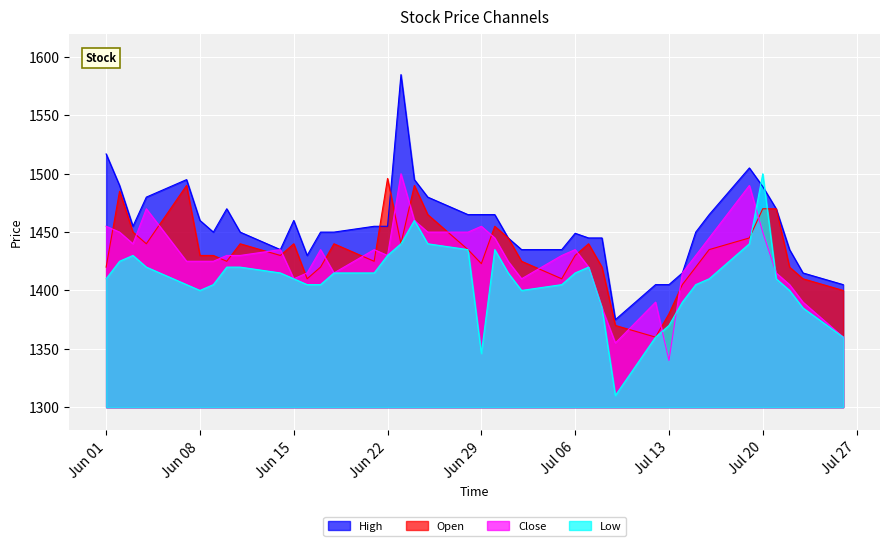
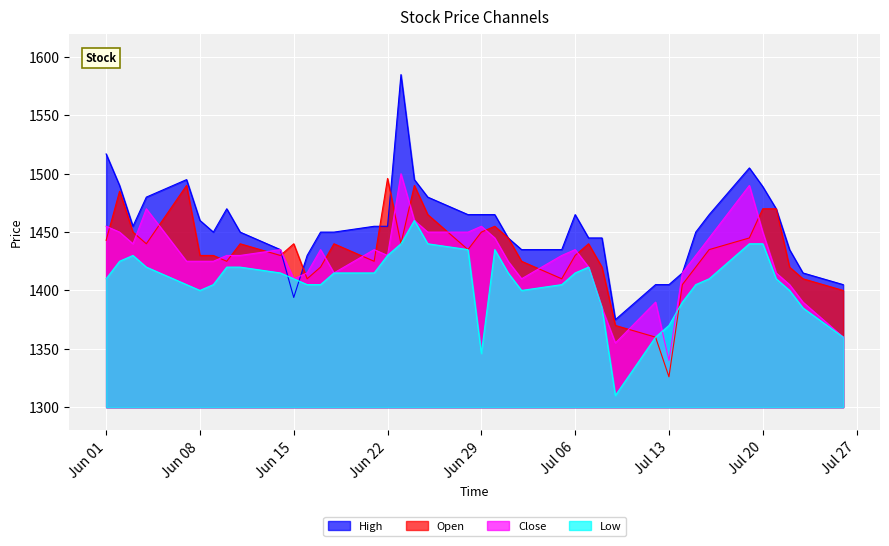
Open, Jun 01: 1420 -> 1443
High, Jun 15: 1460 -> 1394
Open, Jun 29: 1423 -> 1450
High, Jul 06: 1449 -> 1465
Open, Jul 13: 1380 -> 1326
Low, Jul 20: 1500 -> 1440
